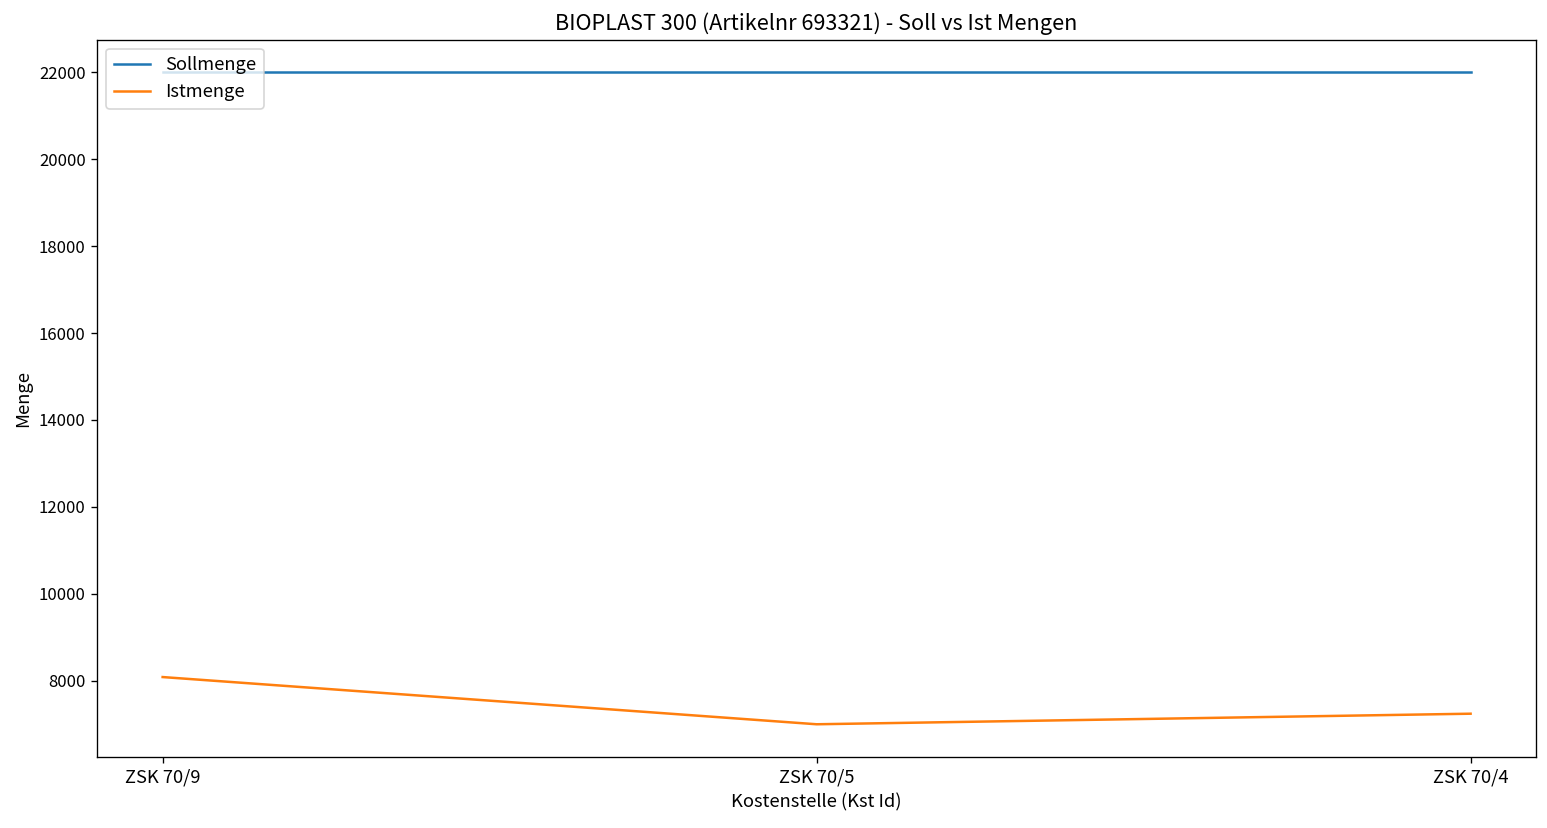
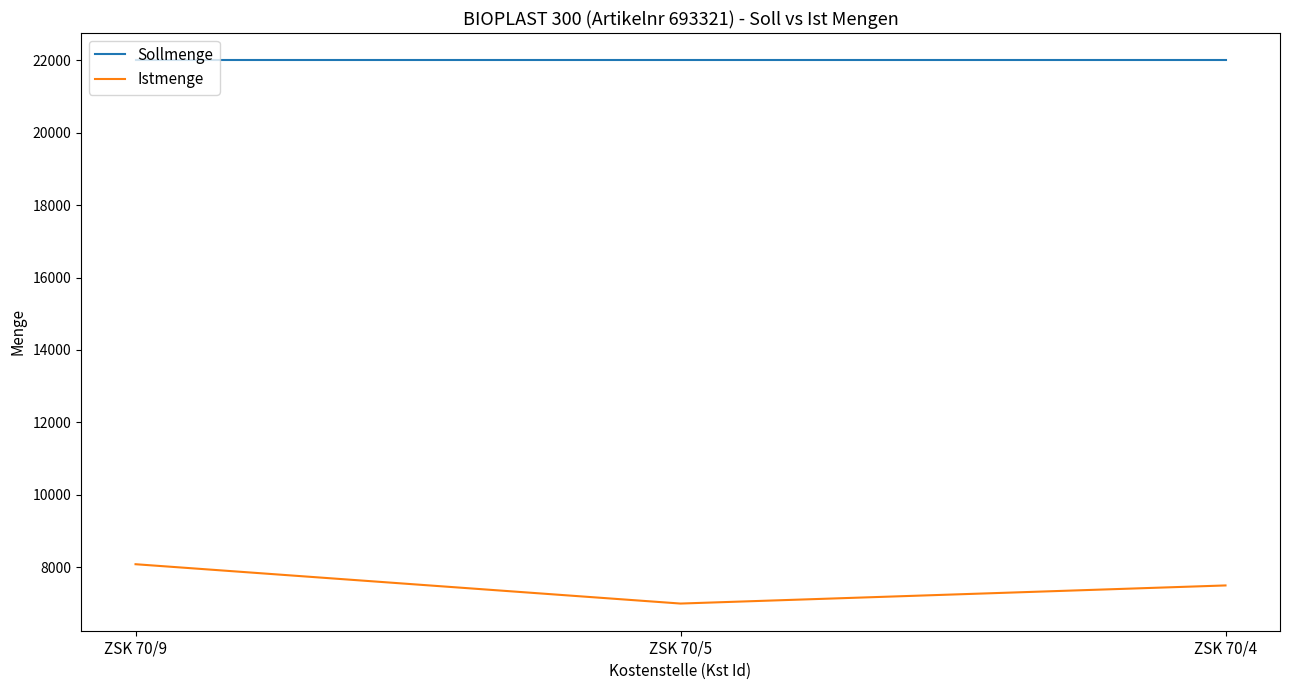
Istmenge, ZSK 70/4: 7200 -> 7500
